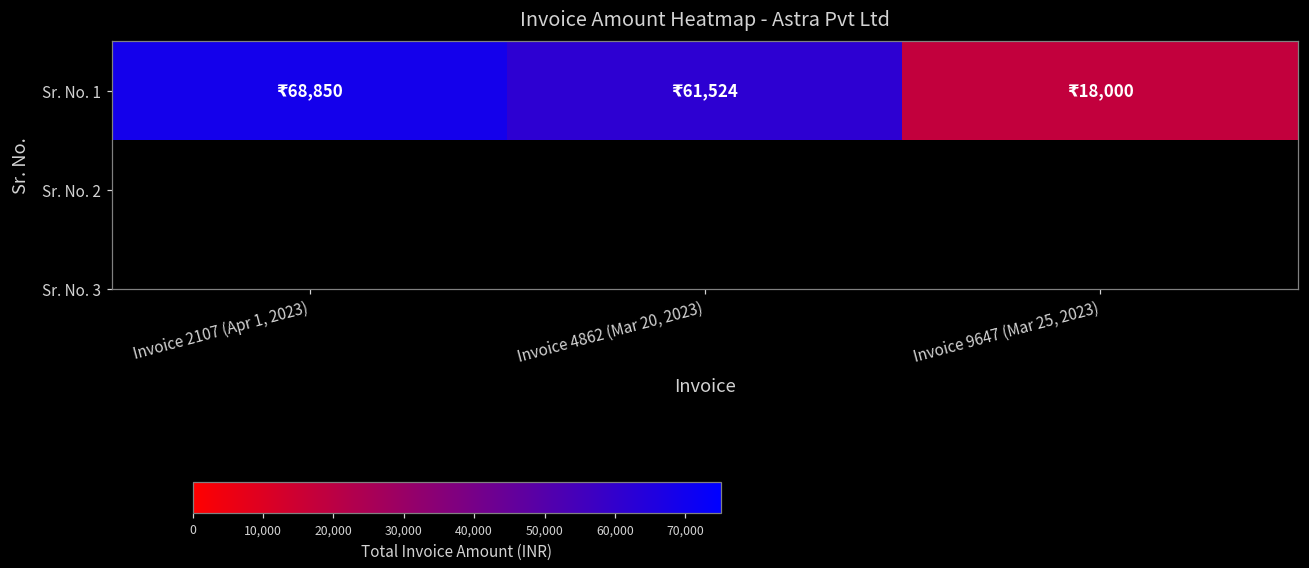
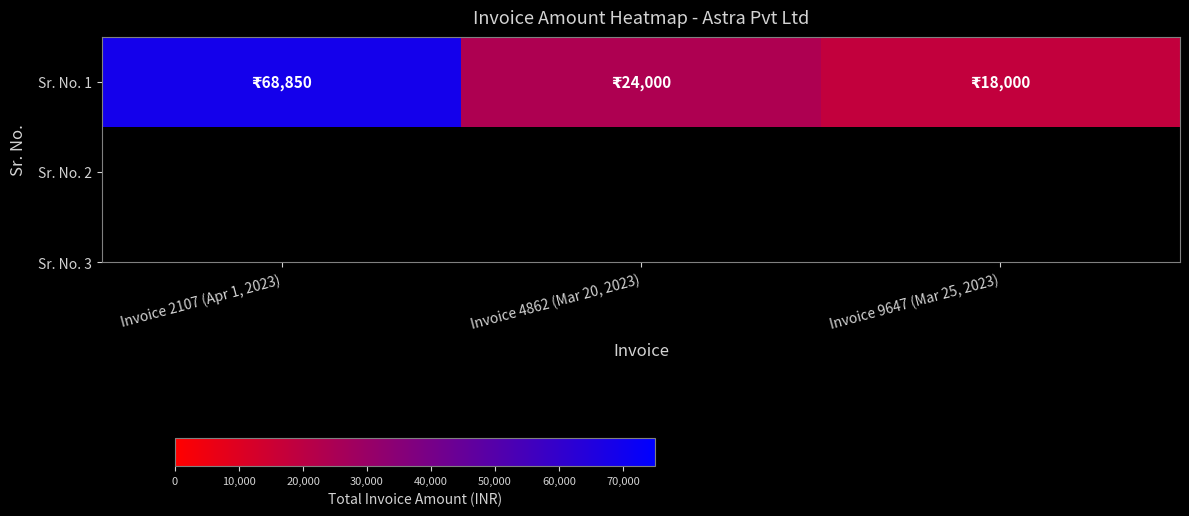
Sr. No. 1, Invoice 4862 (Mar 20, 2023): 61,524 -> 24,000
